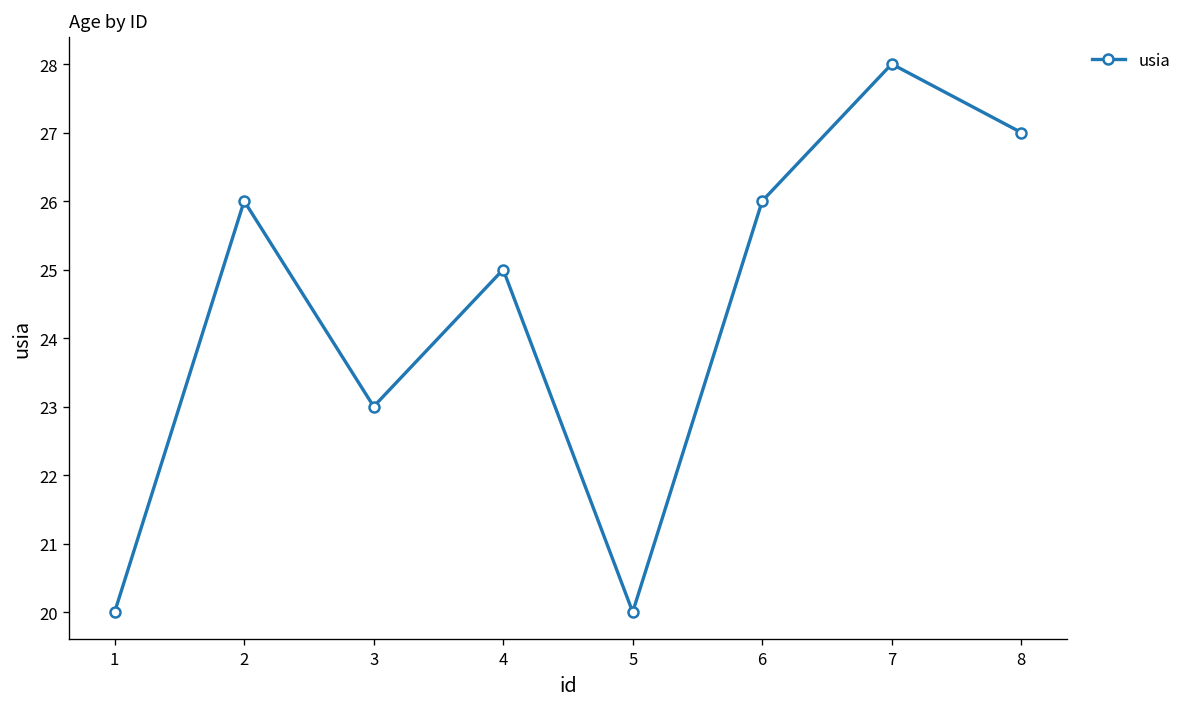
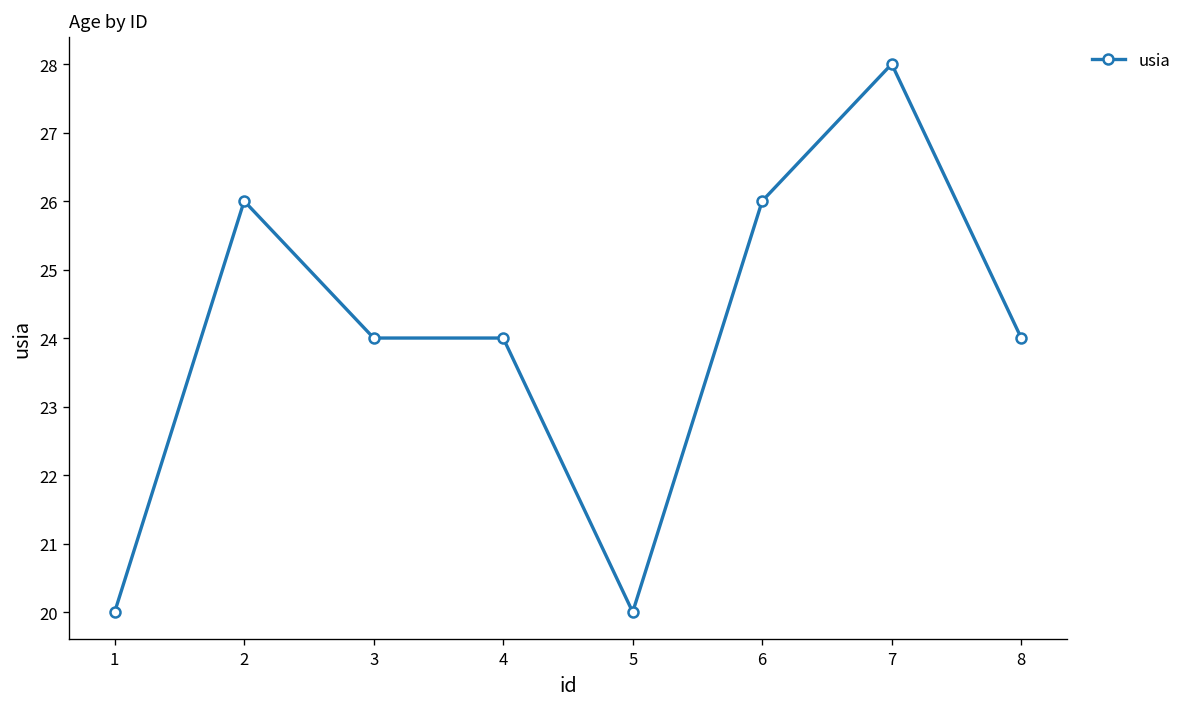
3: 23 -> 24
4: 25 -> 24
8: 27 -> 24
